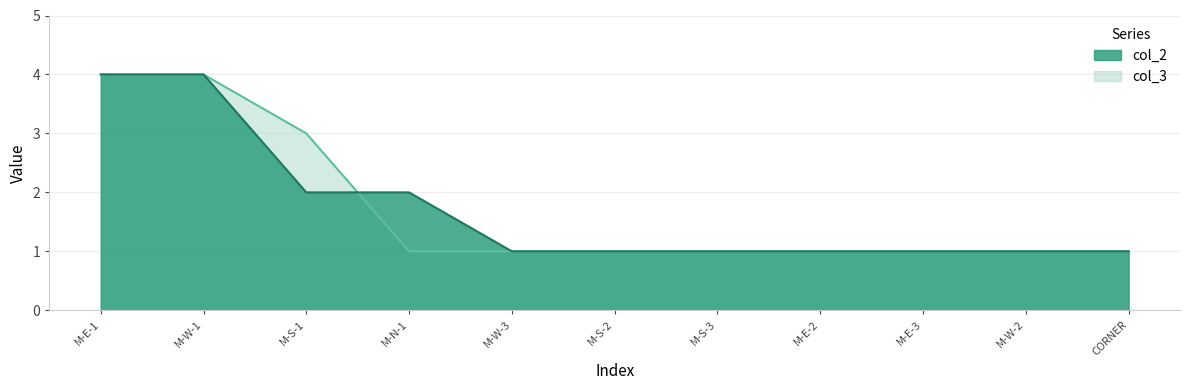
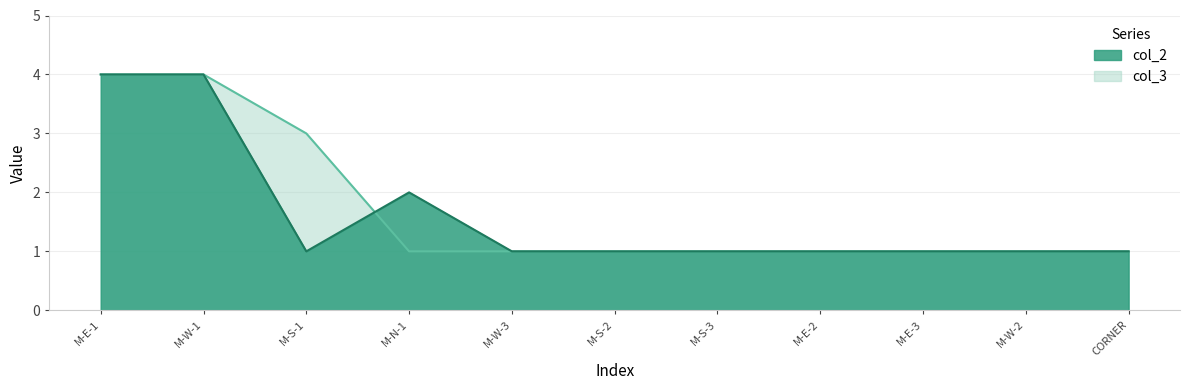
col_2, M-S-1: 2 -> 1
